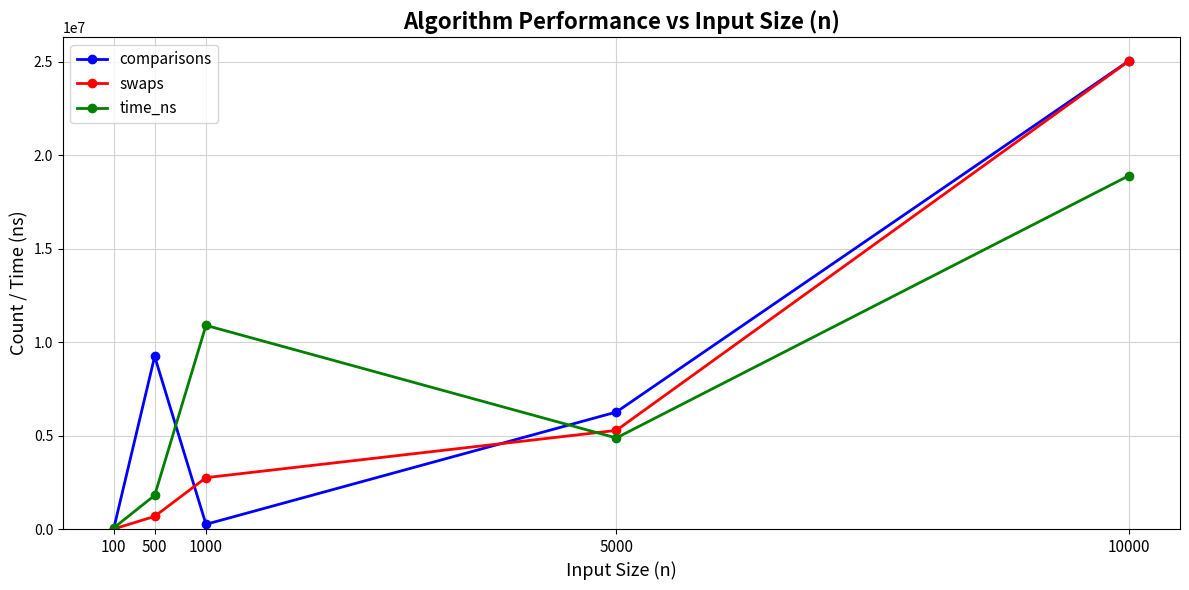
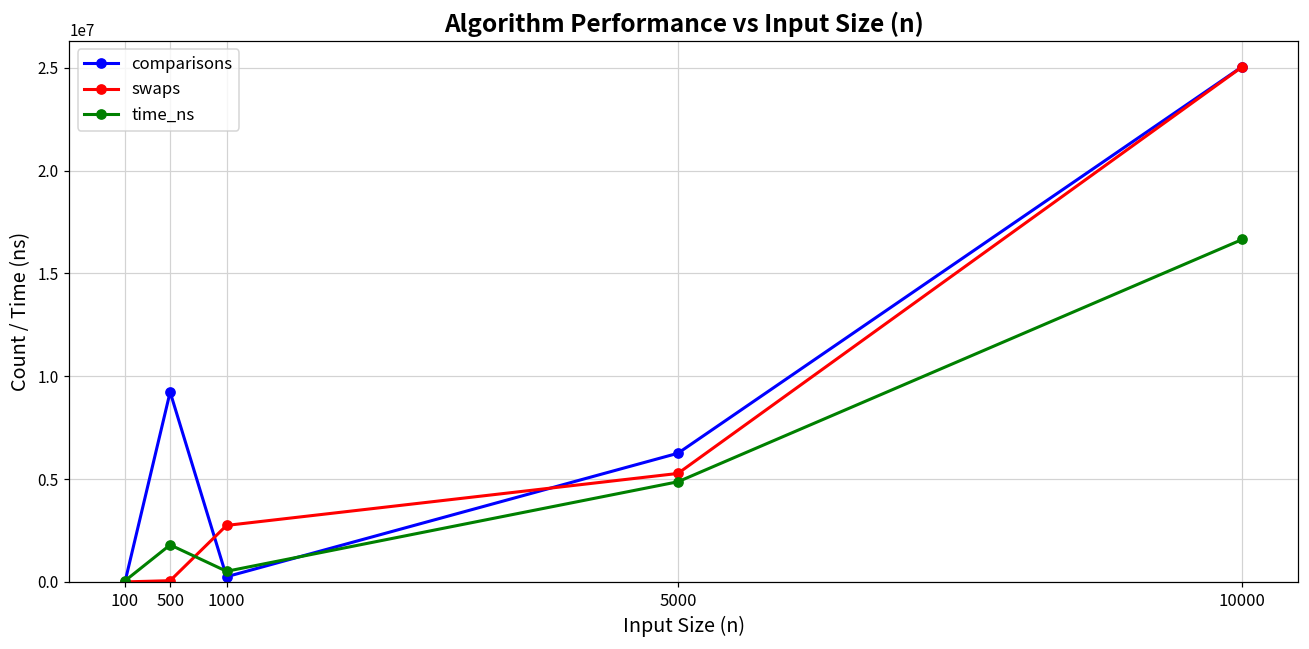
swaps, 500: 700000 -> 100000
time_ns, 1000: 10900000 -> 500000
time_ns, 10000: 18900000 -> 16700000
